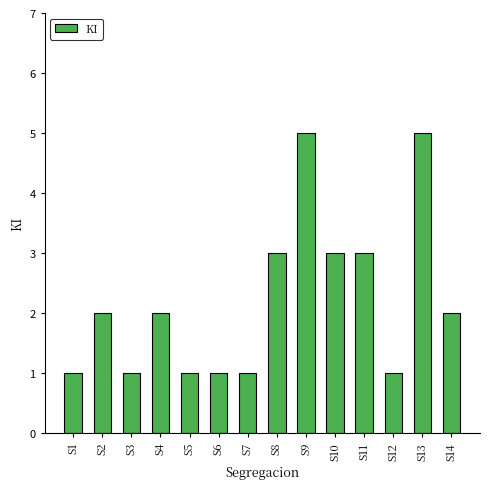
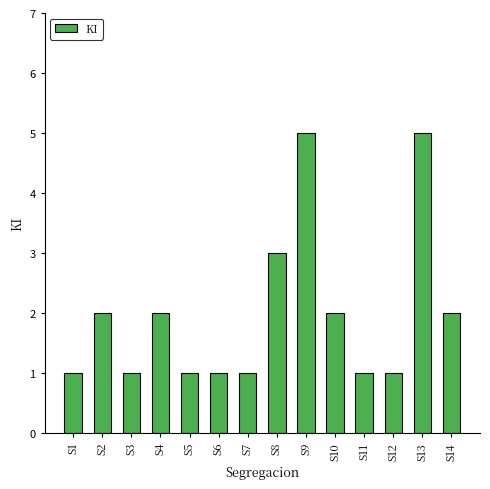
S10: 3 -> 2
S11: 3 -> 1
